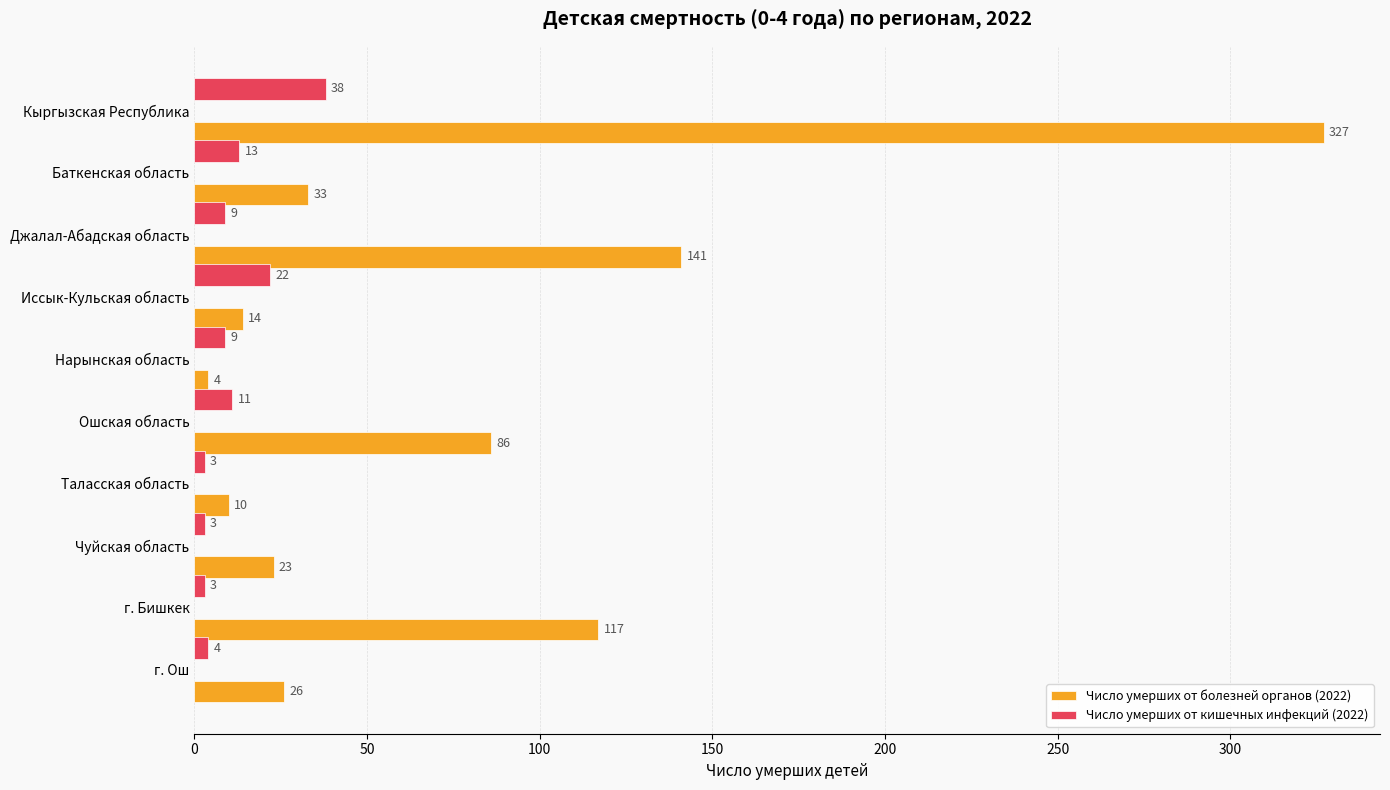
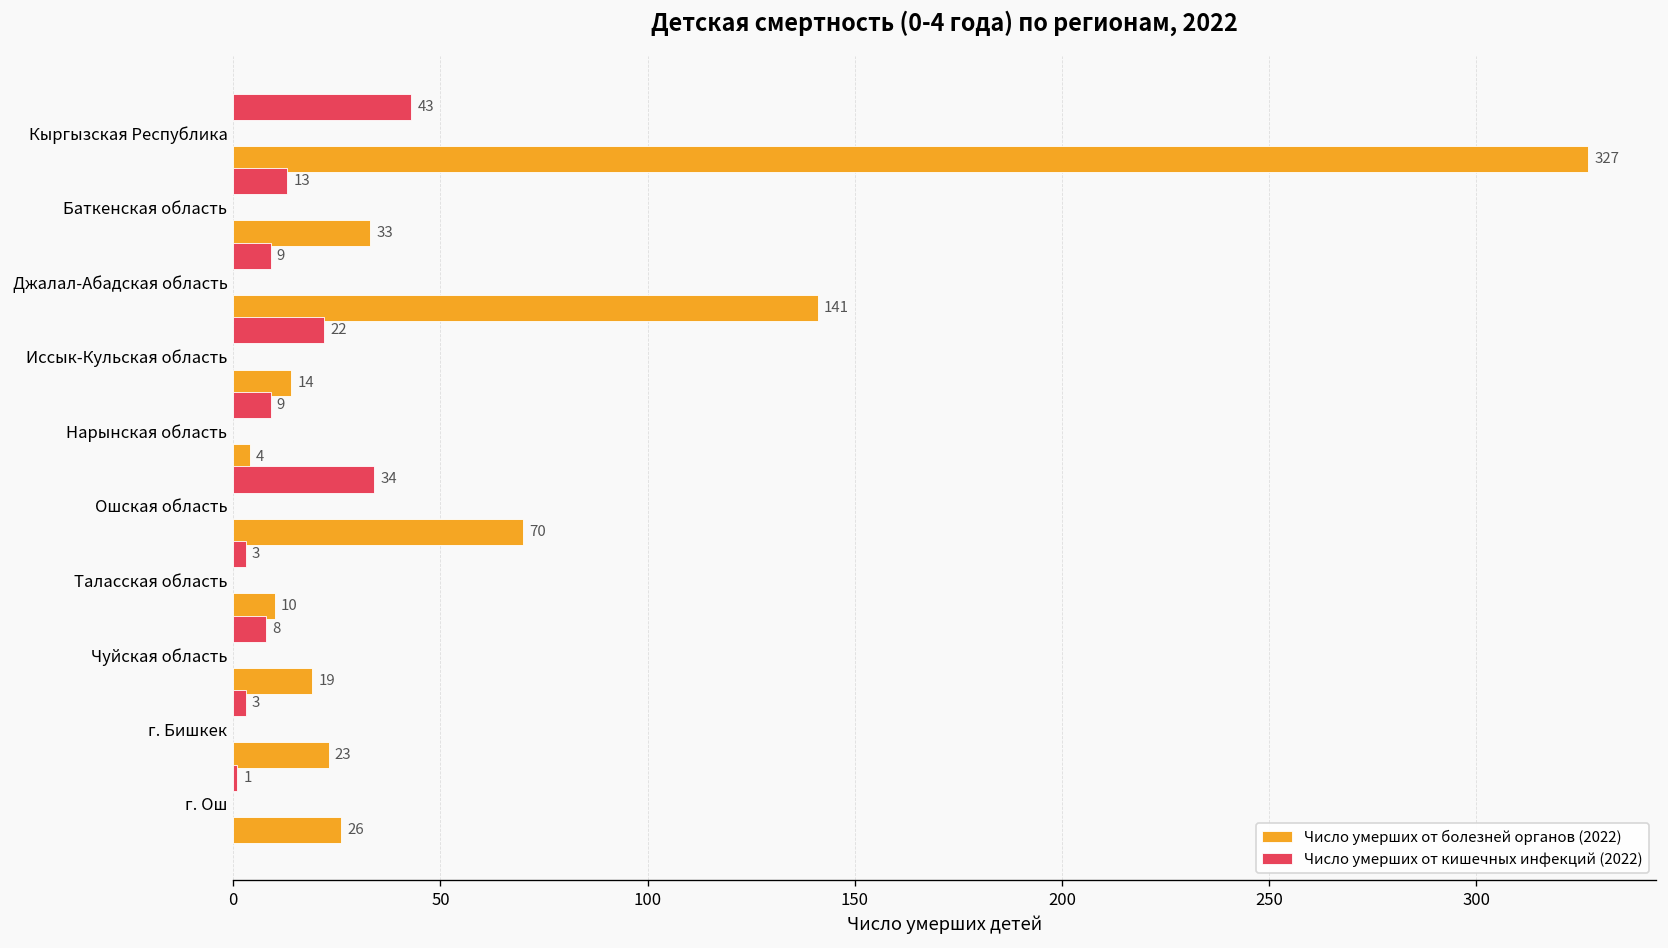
Число умерших от кишечных инфекций (2022), Кыргызская Республика: 38 -> 43
Число умерших от кишечных инфекций (2022), Ошская область: 11 -> 34
Число умерших от болезней органов (2022), Ошская область: 86 -> 70
Число умерших от кишечных инфекций (2022), Чуйская область: 3 -> 8
Число умерших от болезней органов (2022), Чуйская область: 23 -> 19
Число умерших от болезней органов (2022), г. Бишкек: 117 -> 23
Число умерших от кишечных инфекций (2022), г. Ош: 4 -> 1
